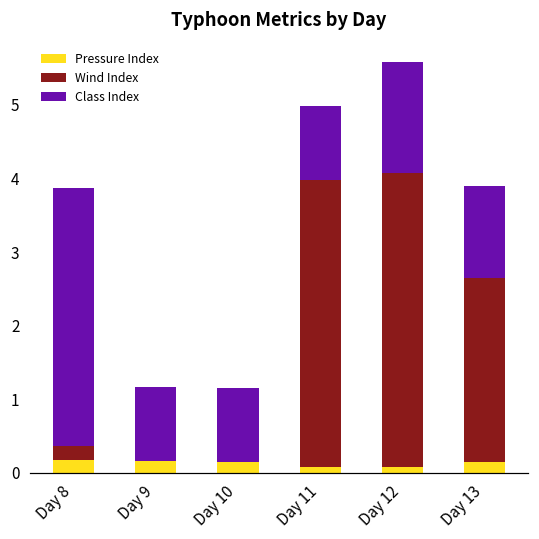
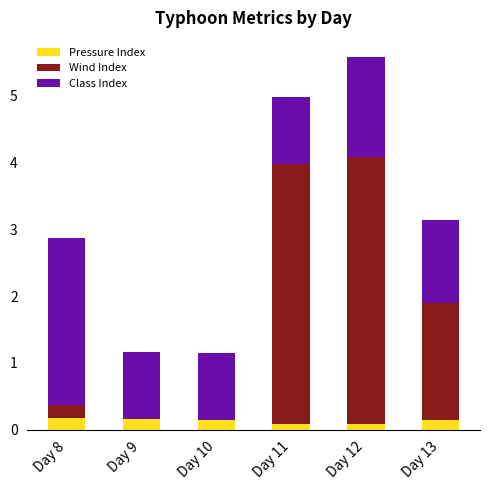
Class Index, Day 8: 3.5 -> 2.5
Wind Index, Day 13: 2.5 -> 1.8
